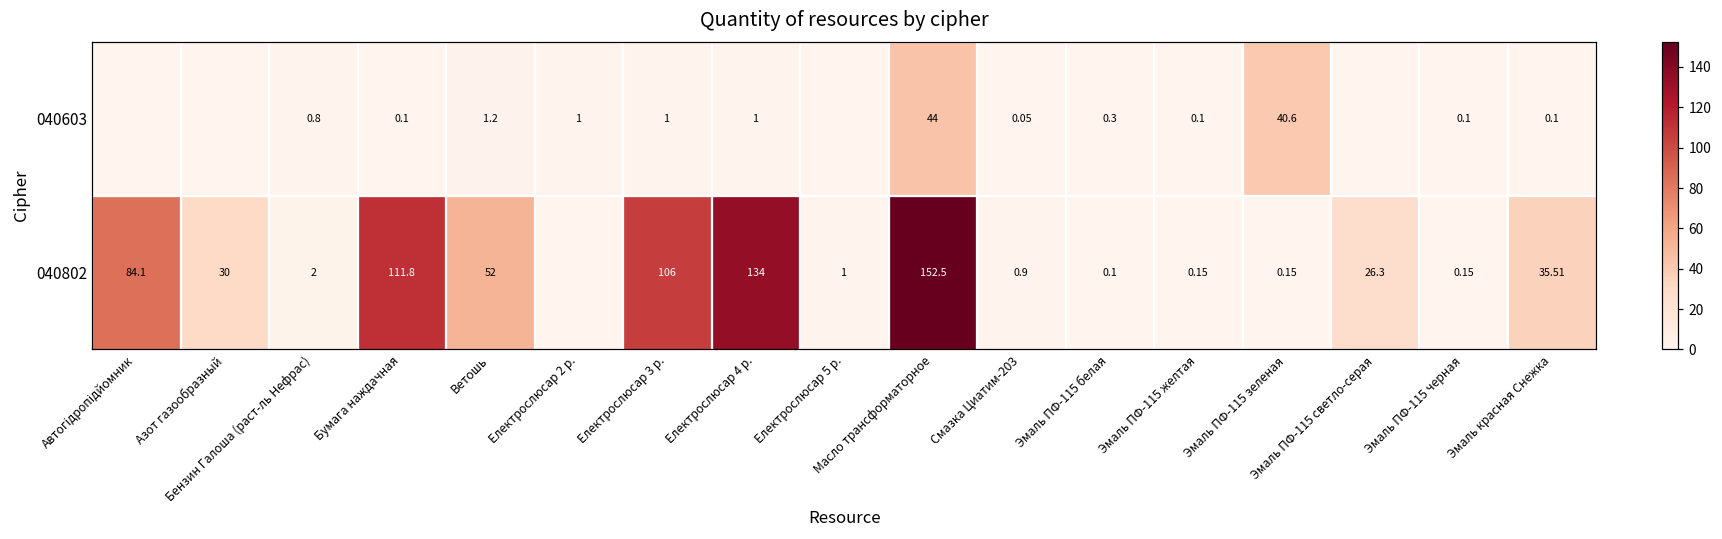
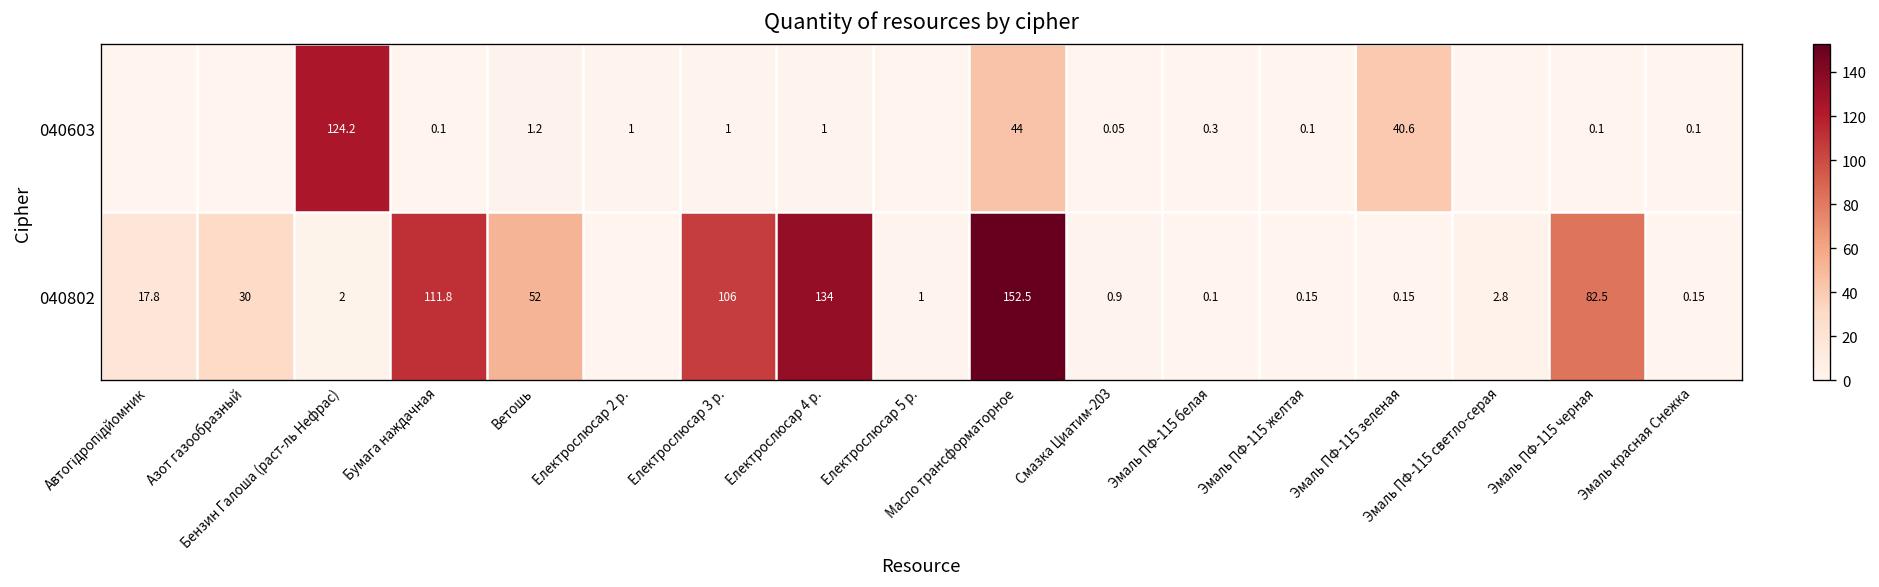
040603, Бензин Галоша (раст-ль Нефрас): 0.8 -> 124.2
040802, Автогідропідйомник: 84.1 -> 17.8
040802, Эмаль ПФ-115 светло-серая: 26.3 -> 2.8
040802, Эмаль ПФ-115 черная: 0.15 -> 82.5
040802, Эмаль красная Снежка: 35.51 -> 0.15
